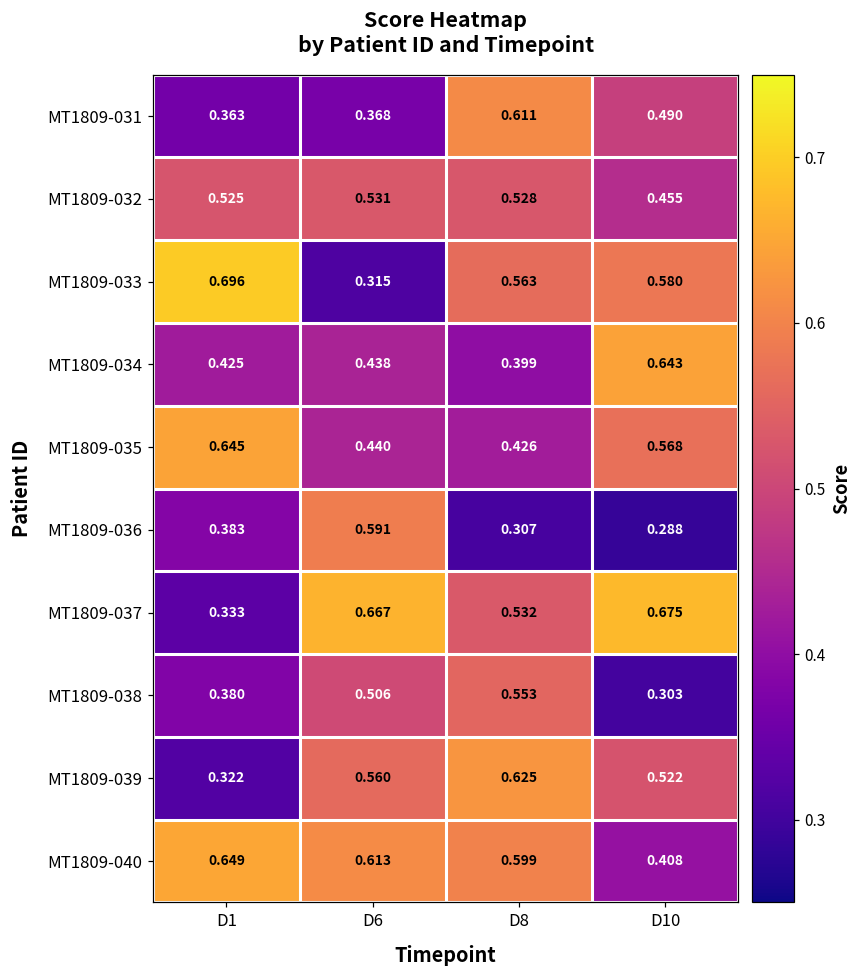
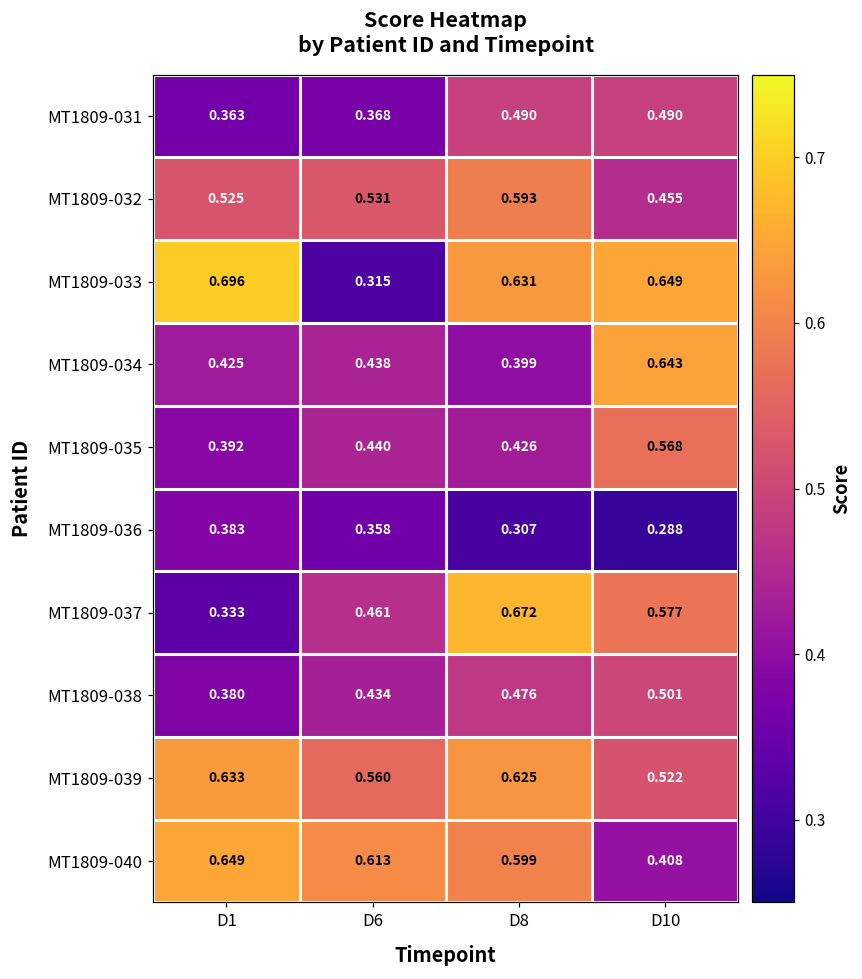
MT1809-031, D8: 0.611 -> 0.490
MT1809-032, D8: 0.528 -> 0.593
MT1809-033, D8: 0.563 -> 0.631
MT1809-033, D10: 0.580 -> 0.649
MT1809-035, D1: 0.645 -> 0.392
MT1809-036, D6: 0.591 -> 0.358
MT1809-037, D6: 0.667 -> 0.461
MT1809-037, D8: 0.532 -> 0.672
MT1809-037, D10: 0.675 -> 0.577
MT1809-038, D6: 0.506 -> 0.434
MT1809-038, D8: 0.553 -> 0.476
MT1809-038, D10: 0.303 -> 0.501
MT1809-039, D1: 0.322 -> 0.633
